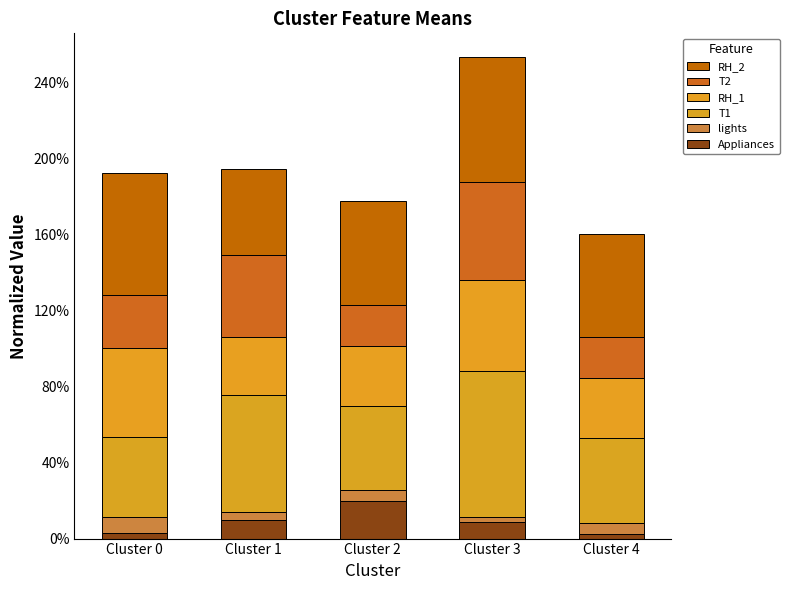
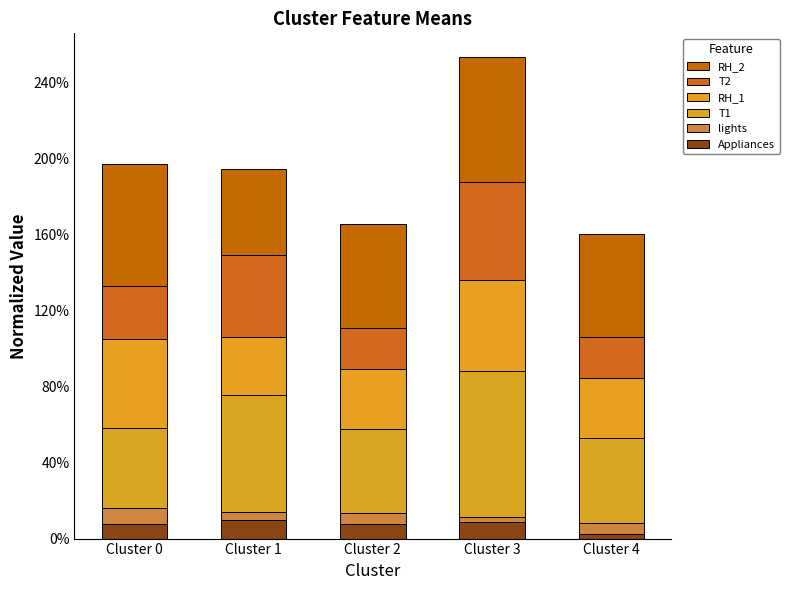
Appliances, Cluster 0: 3% -> 8%
Appliances, Cluster 2: 20% -> 8%
